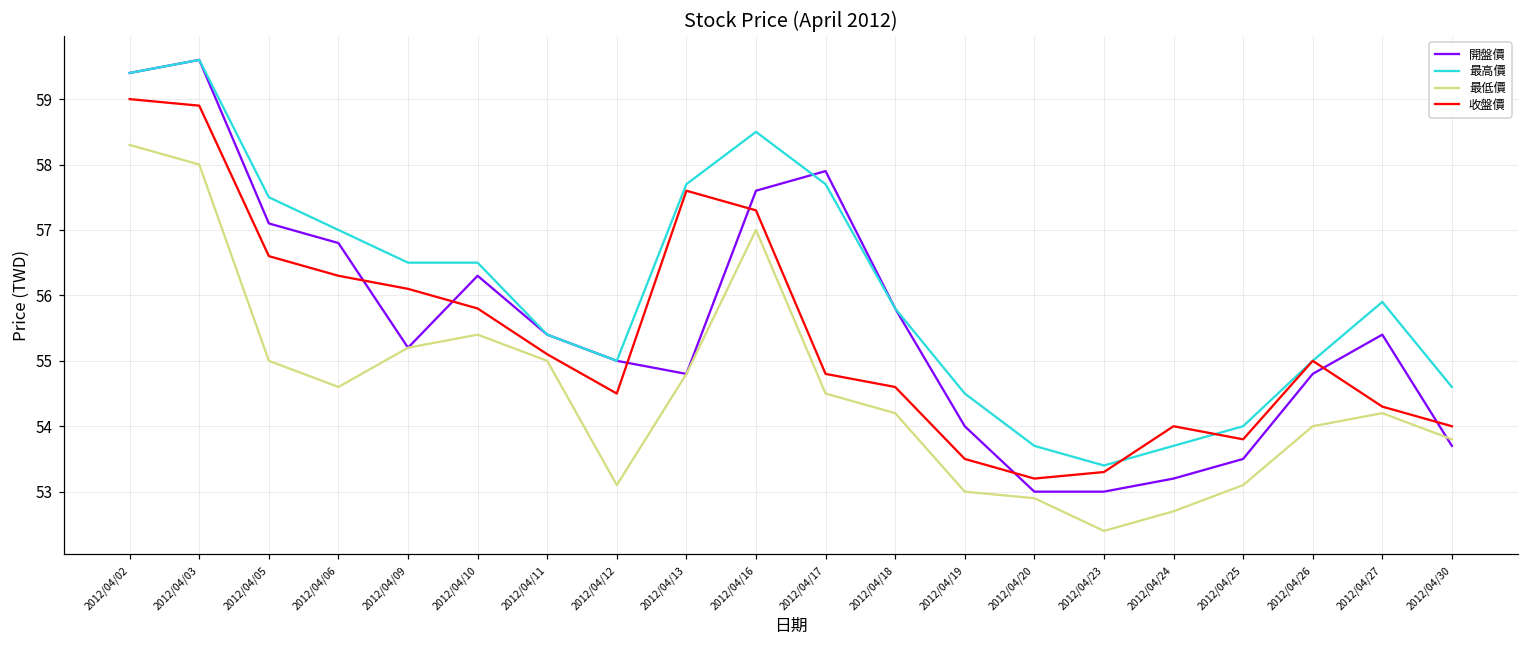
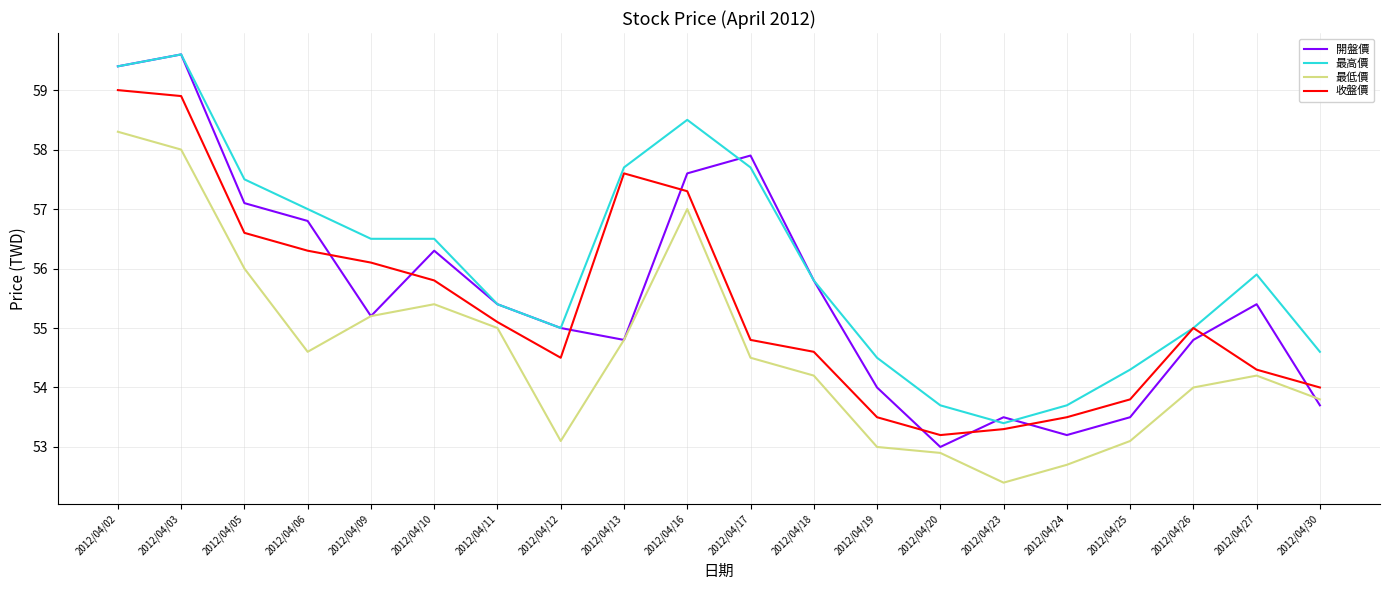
最低價, 2012/04/05: 55 -> 56
開盤價, 2012/04/23: 53.0 -> 53.5
收盤價, 2012/04/24: 54.0 -> 53.5
最高價, 2012/04/25: 54.0 -> 54.3
